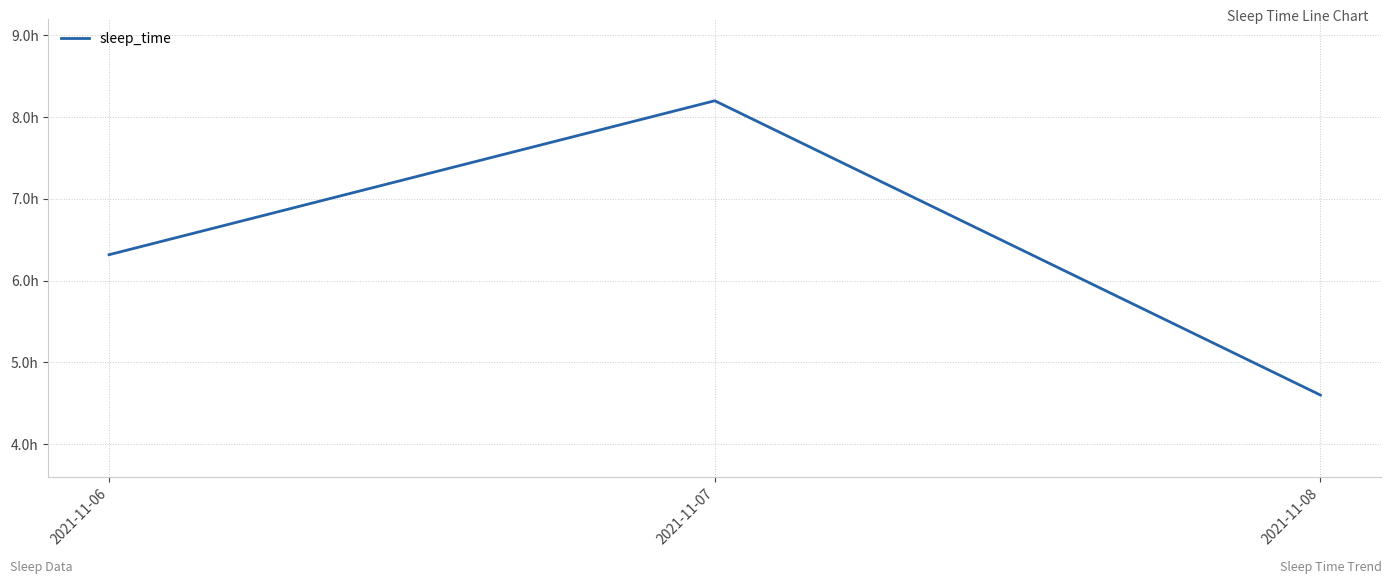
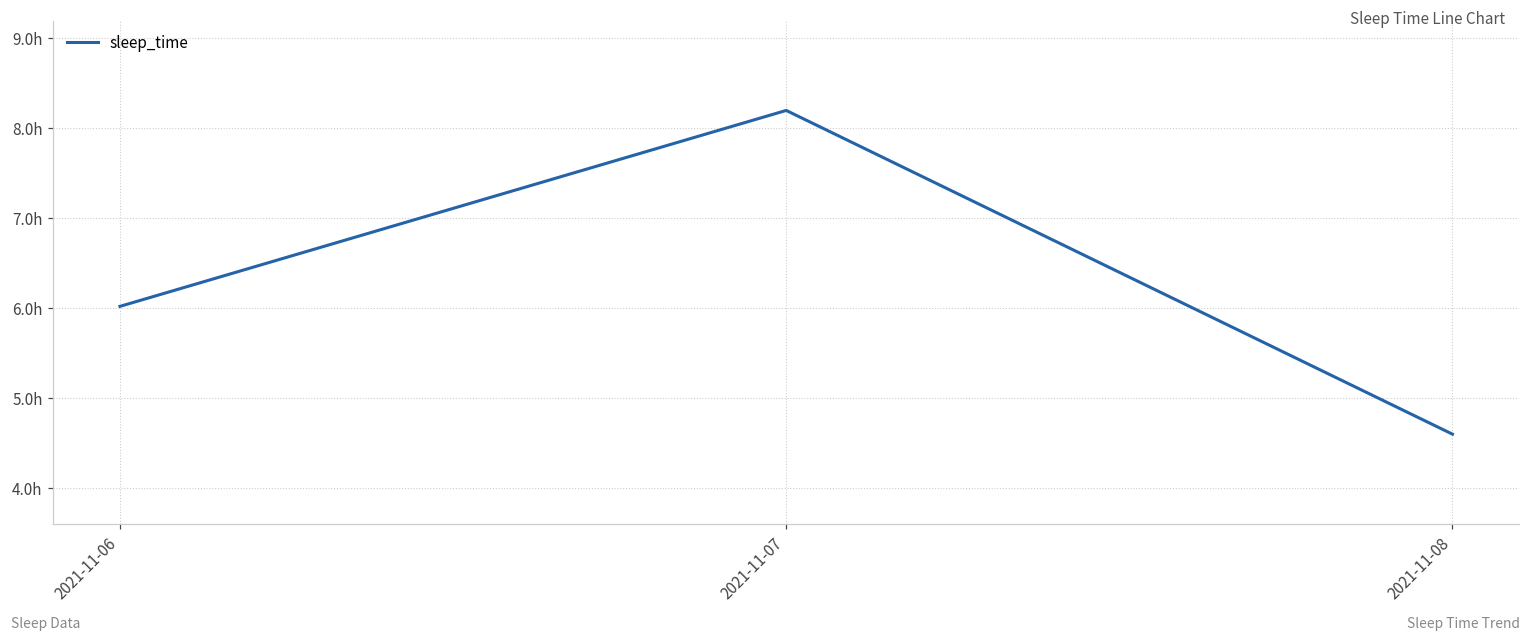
2021-11-06: 6.3h -> 6.0h
